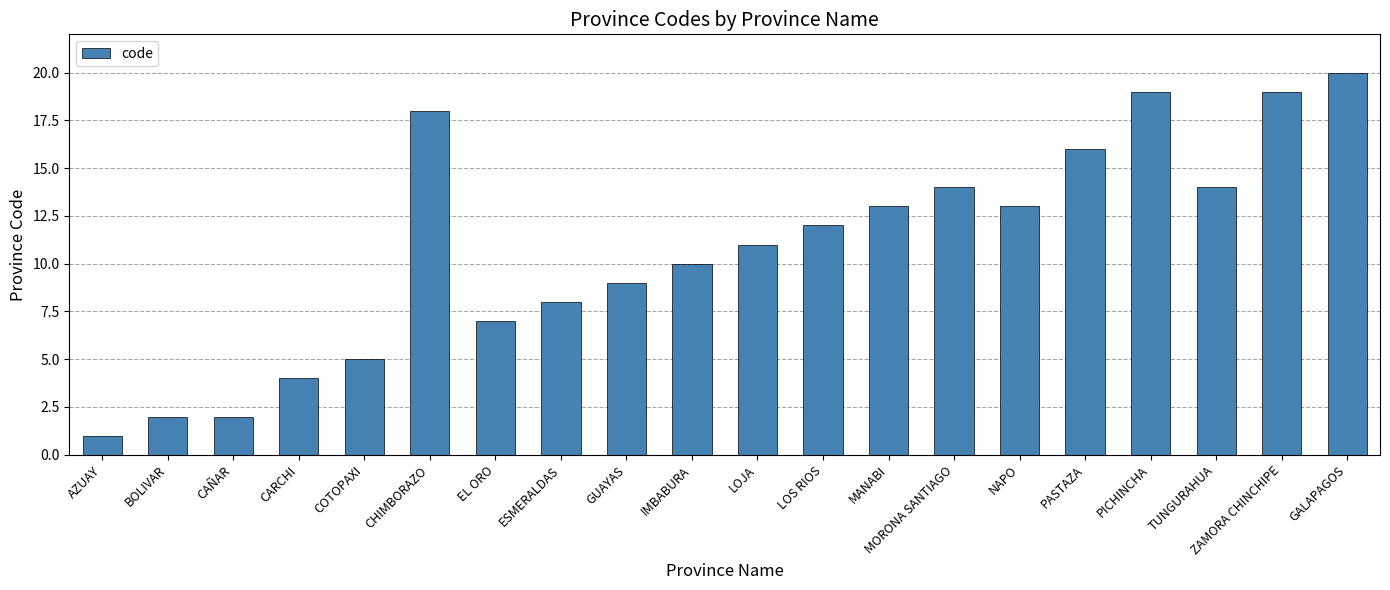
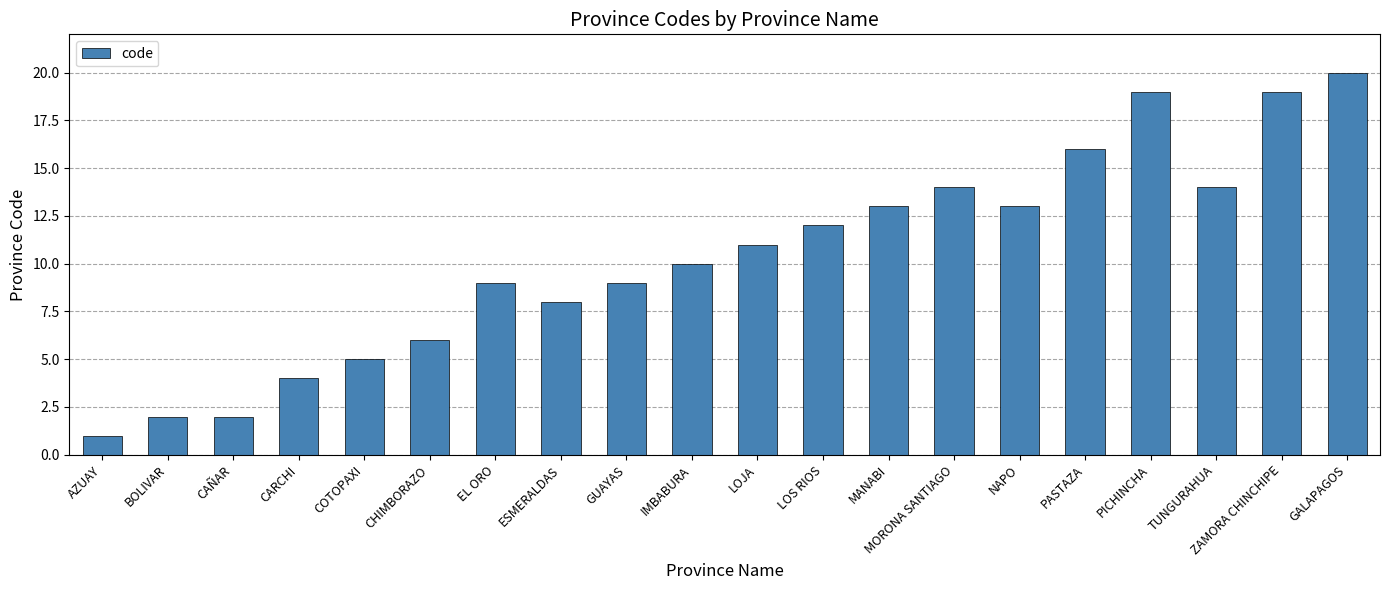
CHIMBORAZO: 18 -> 6
EL ORO: 7 -> 9
